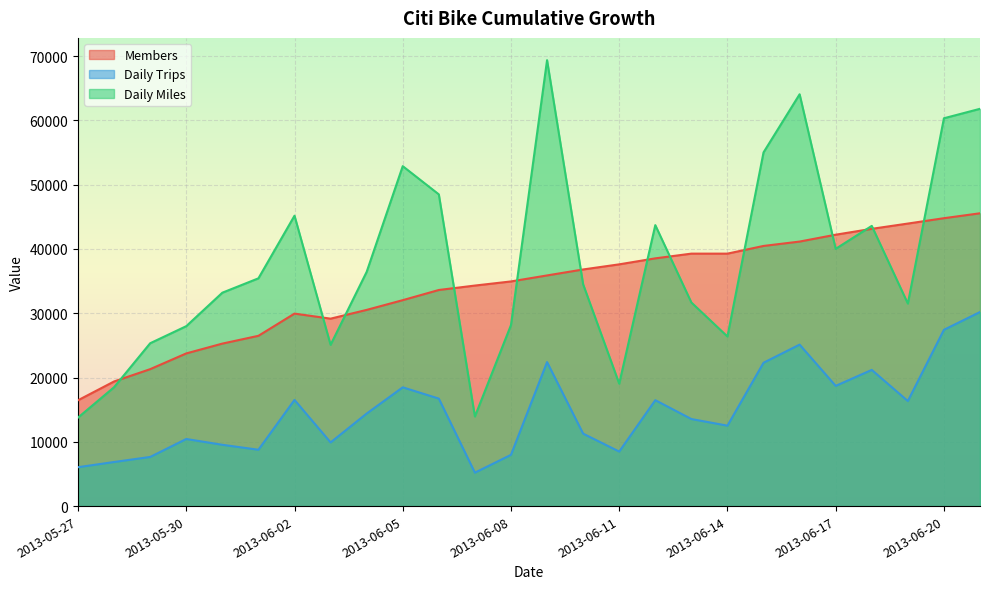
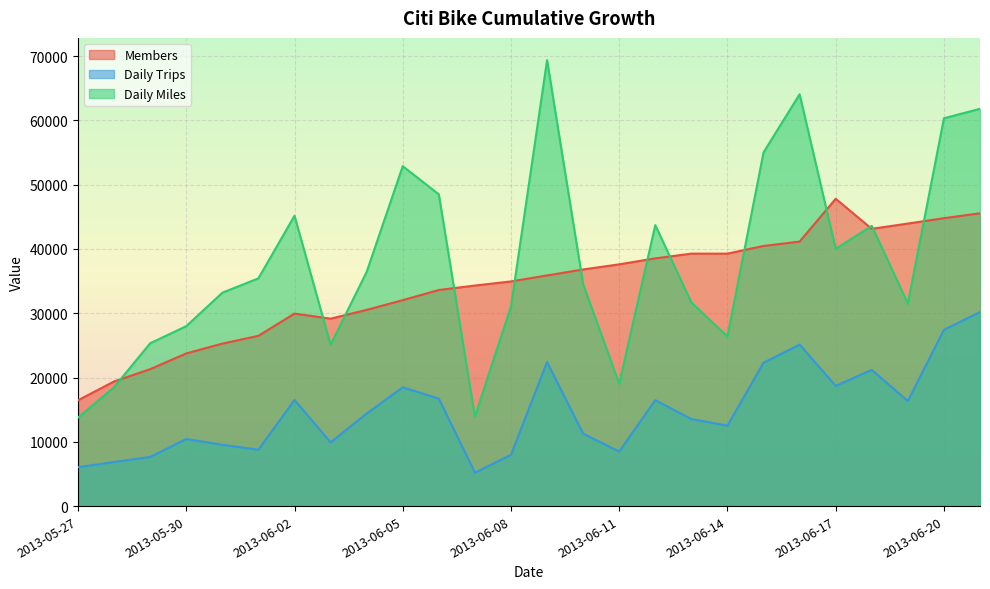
Daily Miles, 2013-06-08: 28000 -> 31000
Members, 2013-06-17: 42000 -> 48000
